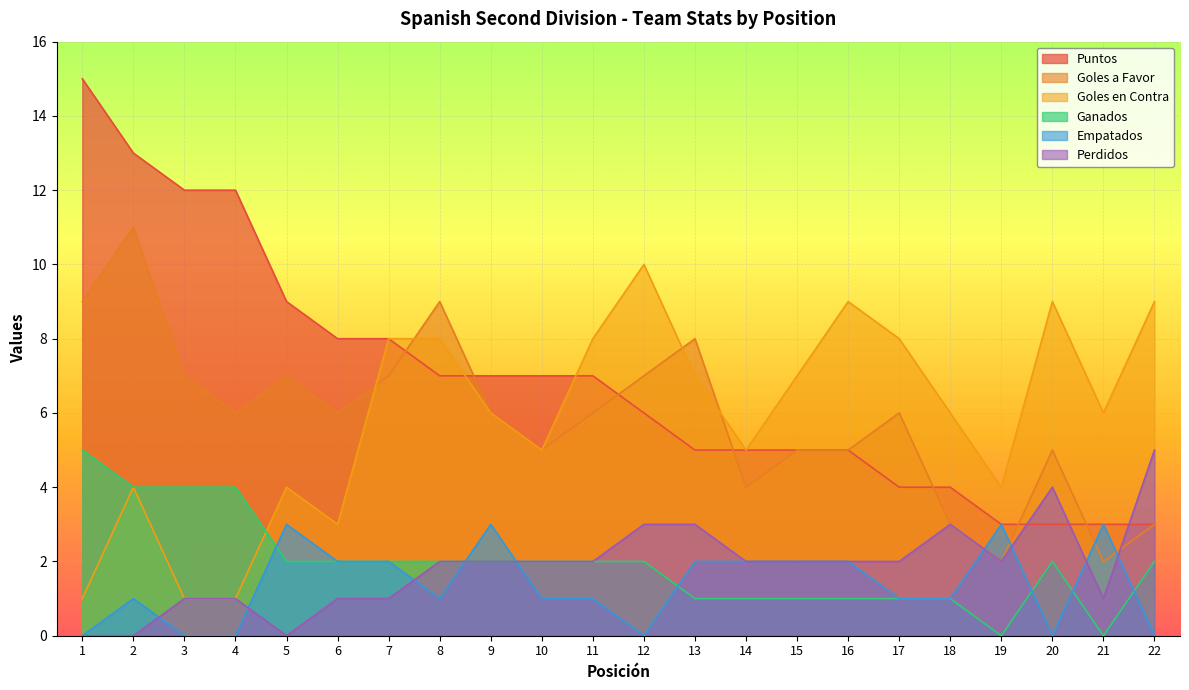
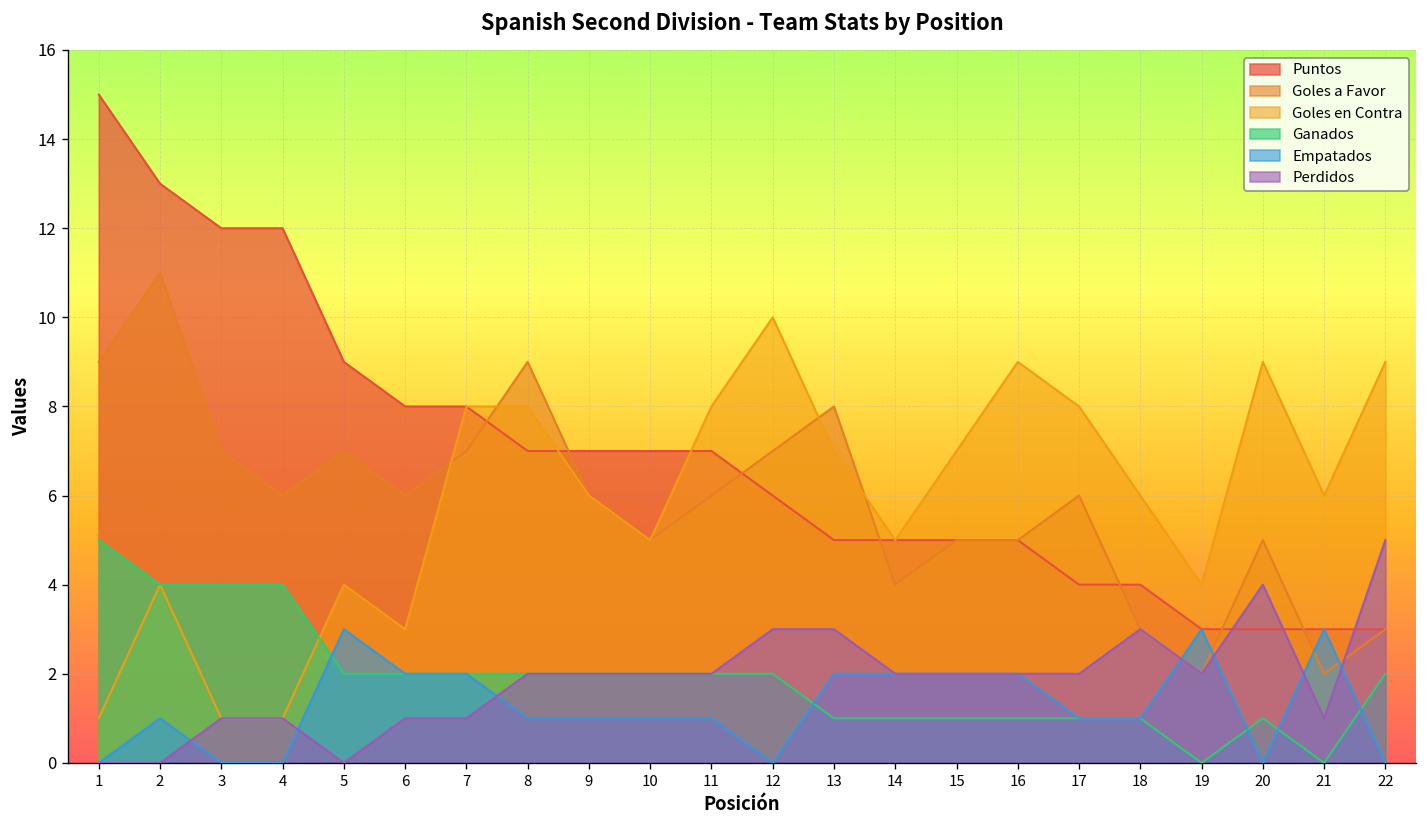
Empatados, 9: 3 -> 1
Ganados, 20: 2 -> 1
